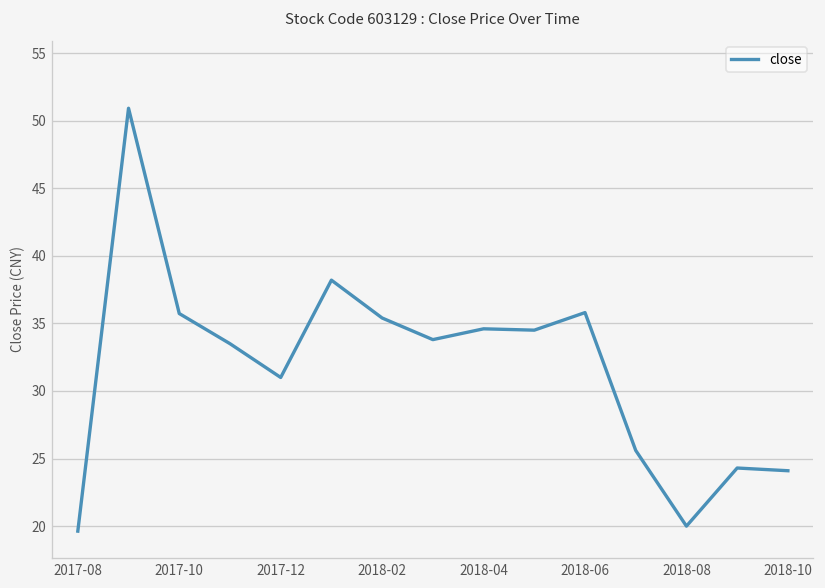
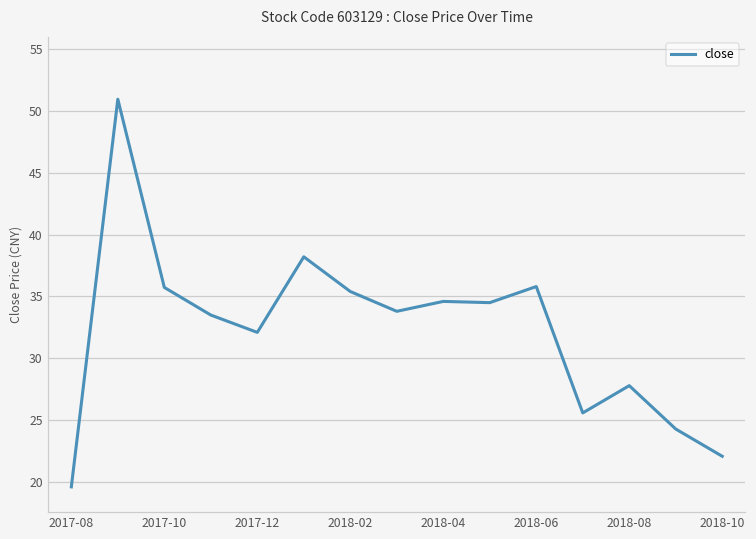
2017-12: 31.0 -> 32.1
2018-08: 20.0 -> 27.8
2018-10: 24.1 -> 22.1
